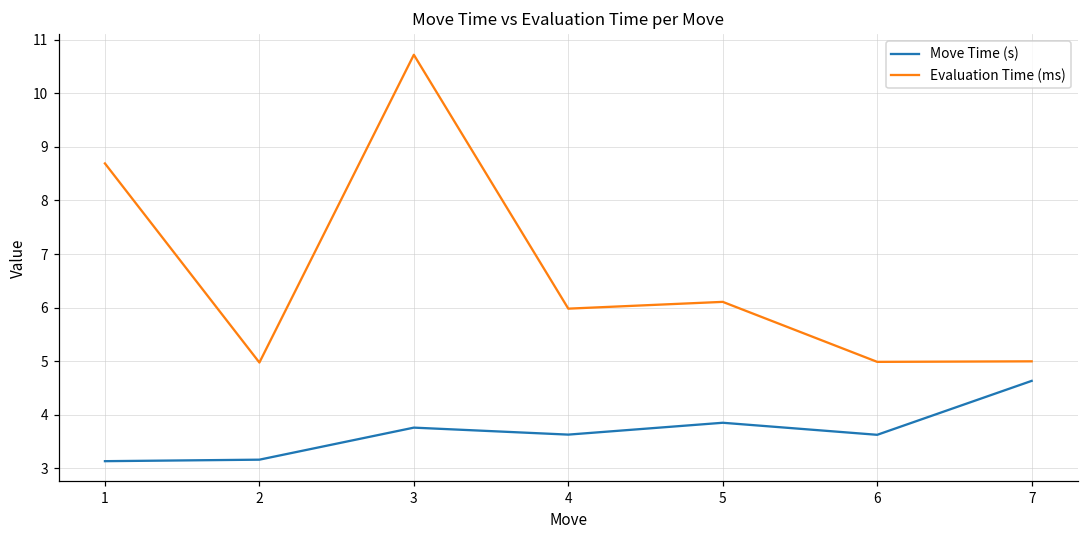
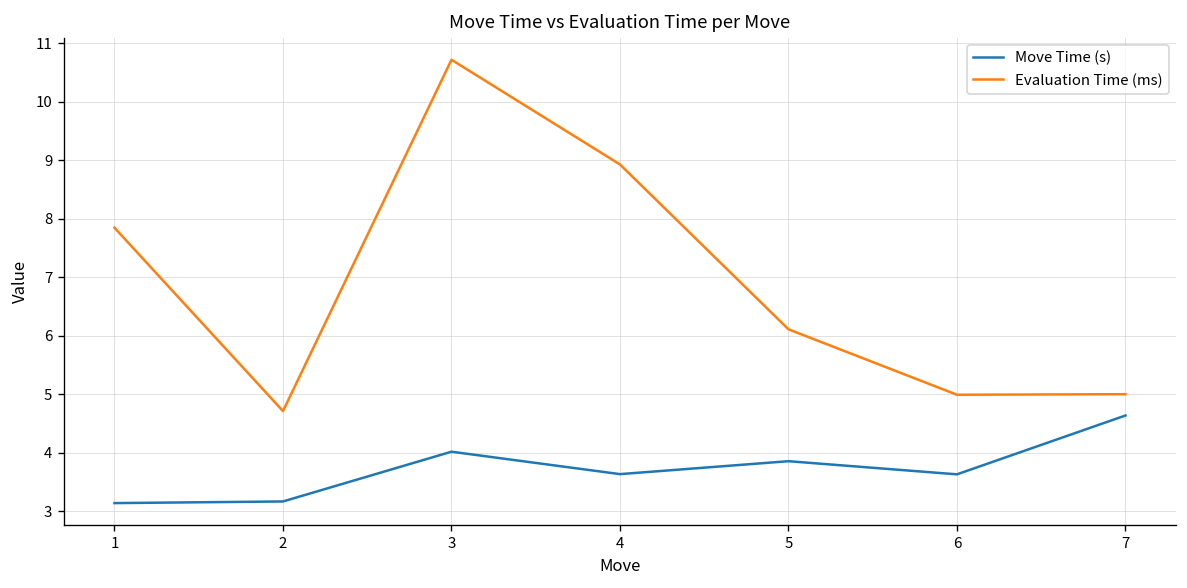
Evaluation Time (ms), 1: 8.7 -> 7.8
Evaluation Time (ms), 2: 5.0 -> 4.7
Move Time (s), 3: 3.8 -> 4.0
Evaluation Time (ms), 4: 6.0 -> 8.9
